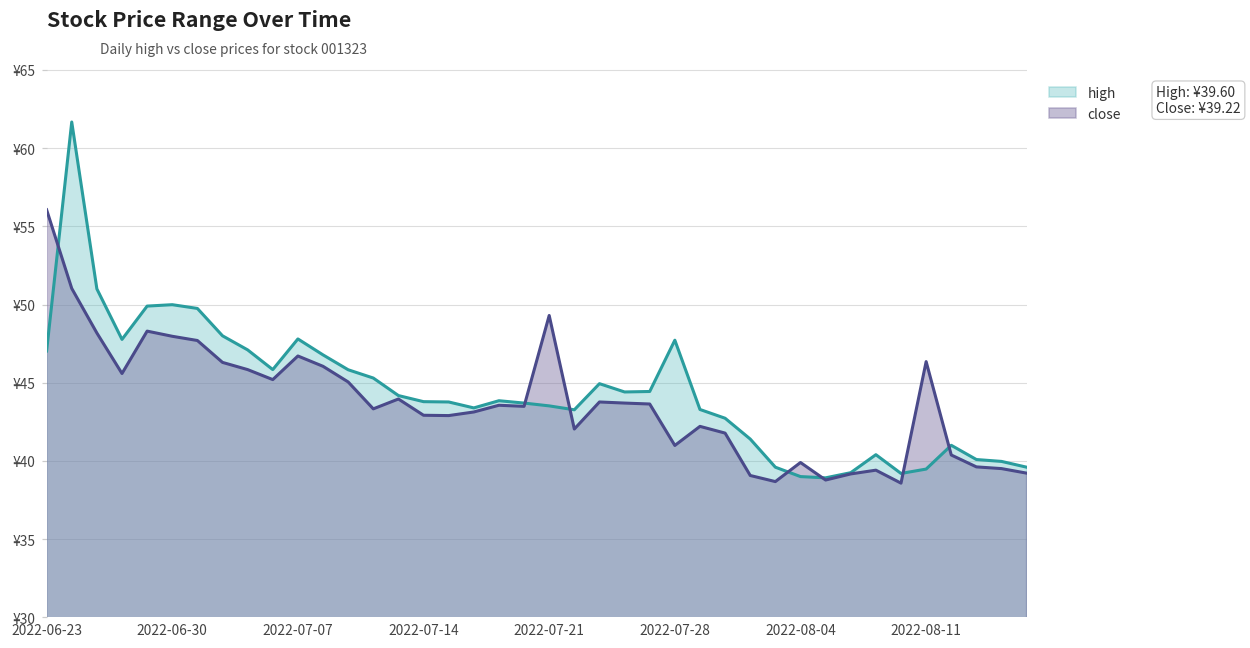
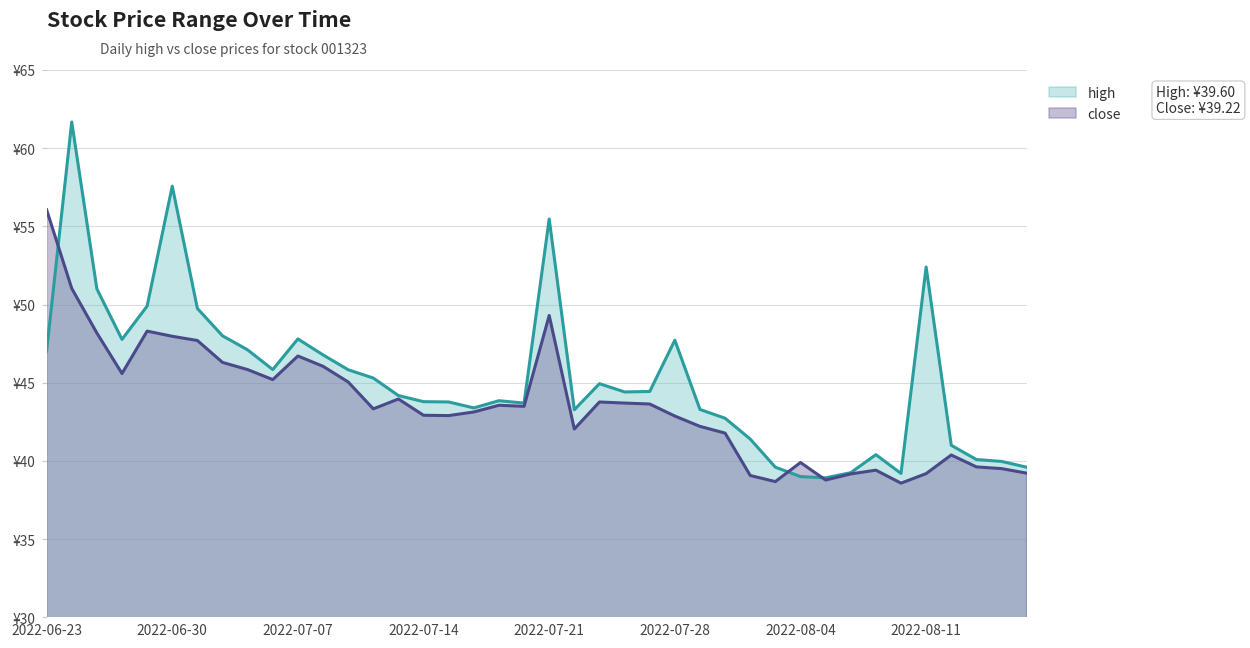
high, 2022-06-30: ¥50.0 -> ¥57.6
high, 2022-07-21: ¥43.5 -> ¥55.5
close, 2022-07-28: ¥41.0 -> ¥42.9
high, 2022-08-11: ¥39.5 -> ¥52.4
close, 2022-08-11: ¥46.4 -> ¥39.2
